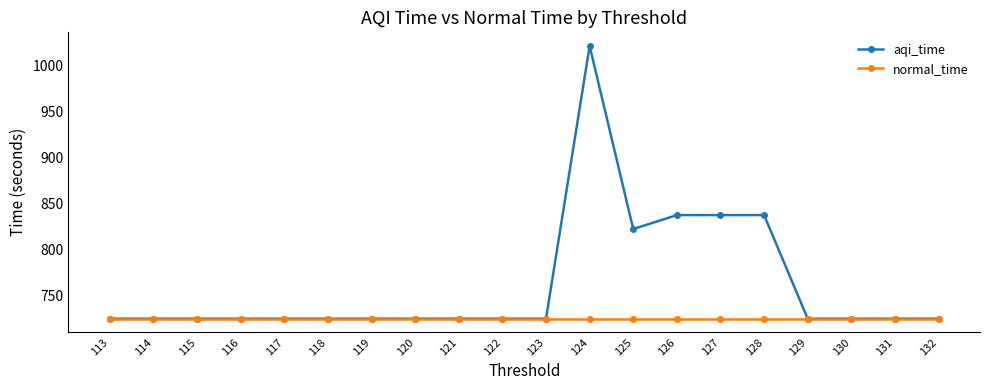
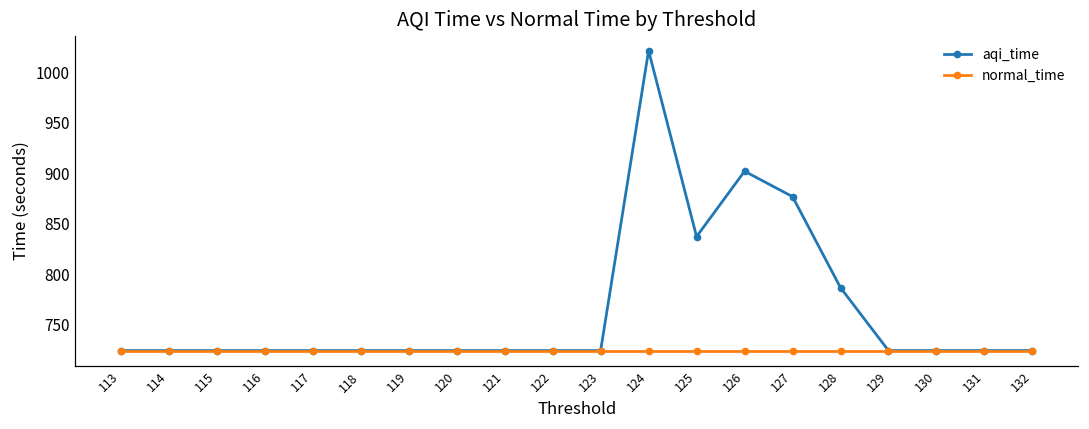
aqi_time, 125: 820 -> 840
aqi_time, 126: 840 -> 900
aqi_time, 127: 840 -> 880
aqi_time, 128: 840 -> 790
